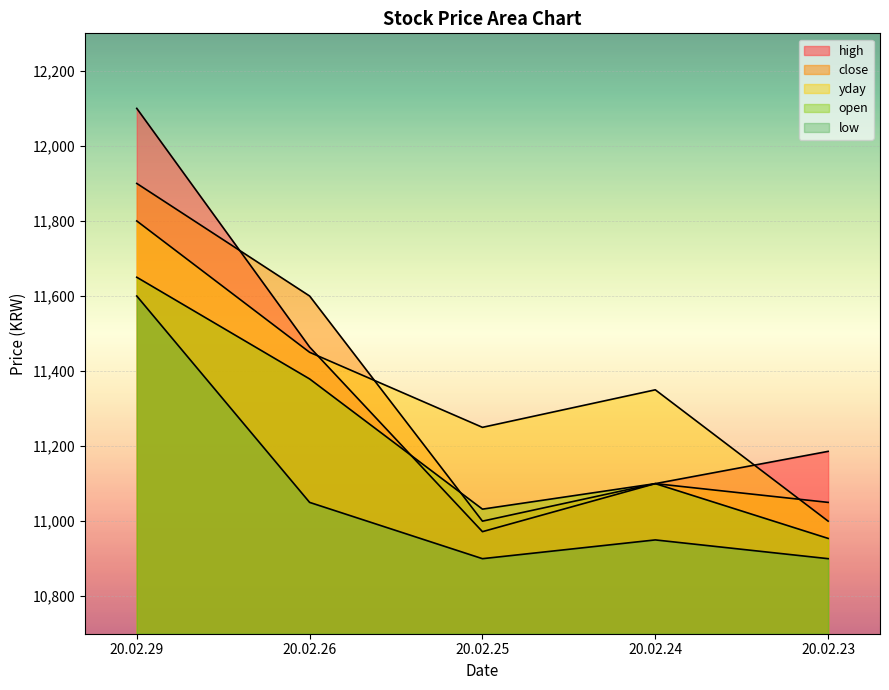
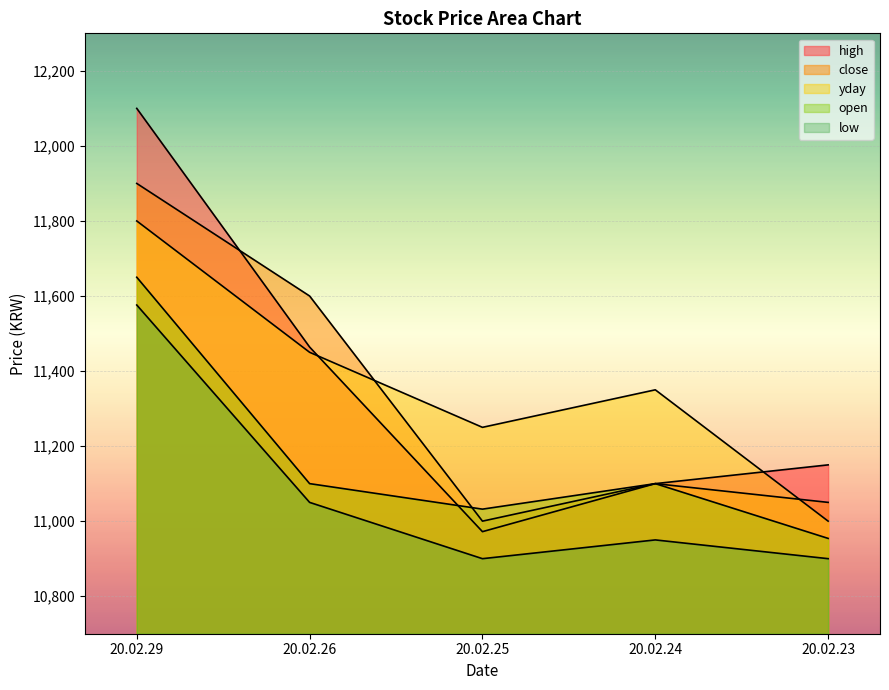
low, 20.02.29: 11,600 -> 11,580
open, 20.02.26: 11,380 -> 11,100
high, 20.02.23: 11,190 -> 11,150
